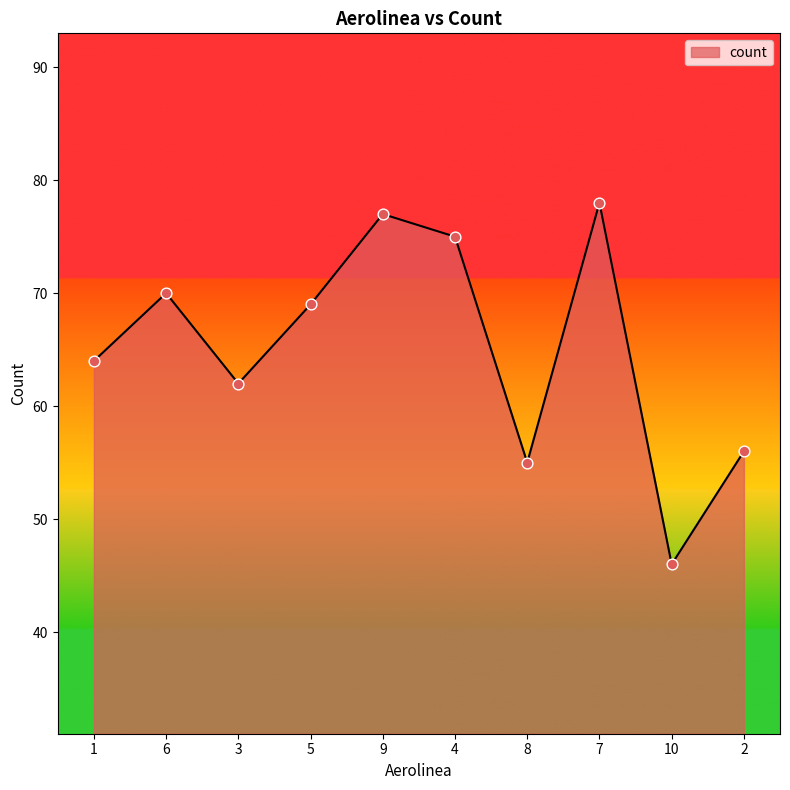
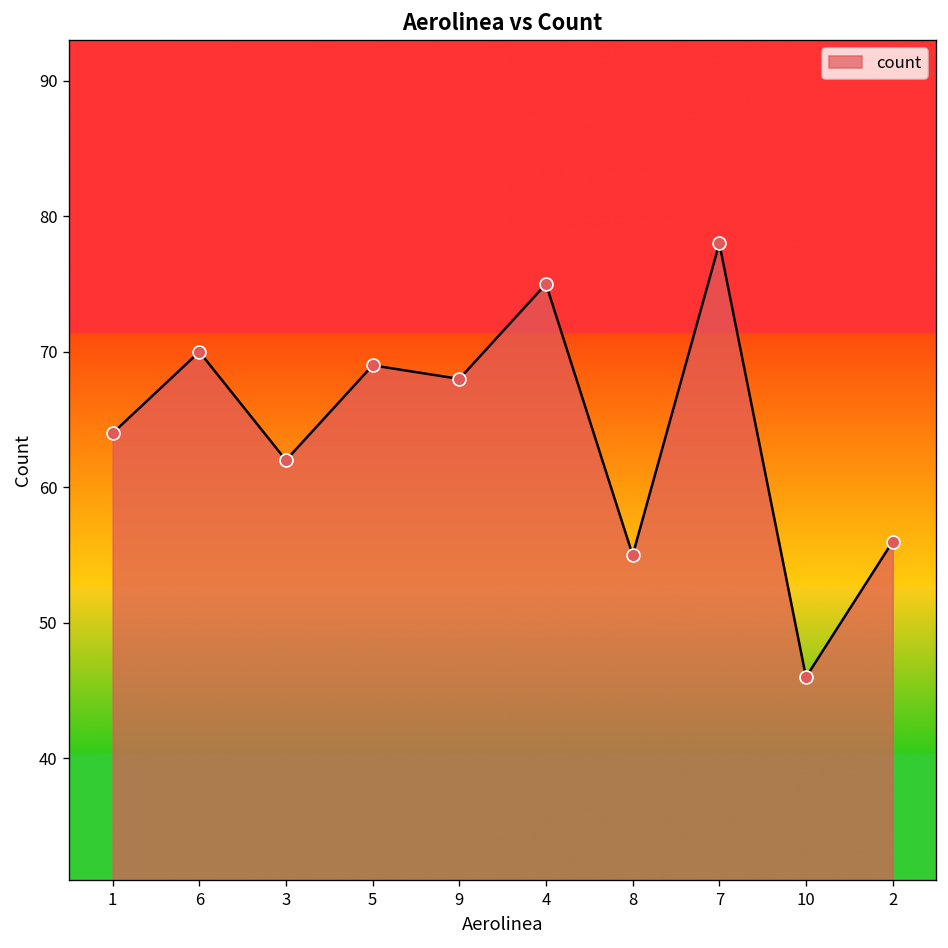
9: 77 -> 68
